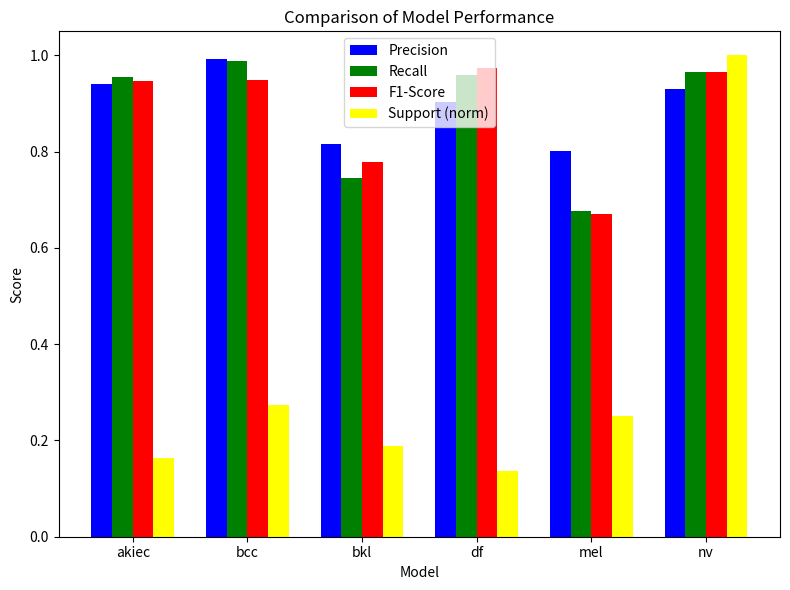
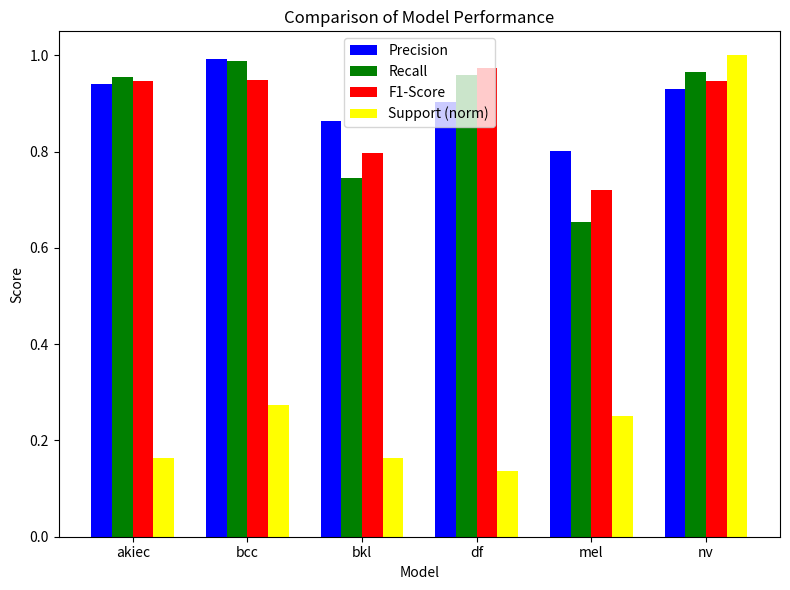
Precision, bkl: 0.82 -> 0.86
F1-Score, bkl: 0.78 -> 0.80
Support (norm), bkl: 0.19 -> 0.16
Recall, mel: 0.68 -> 0.65
F1-Score, mel: 0.67 -> 0.72
F1-Score, nv: 0.97 -> 0.95
